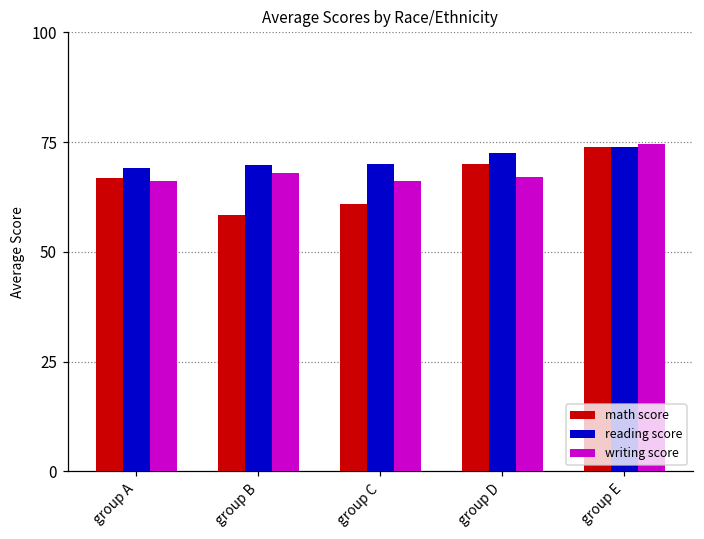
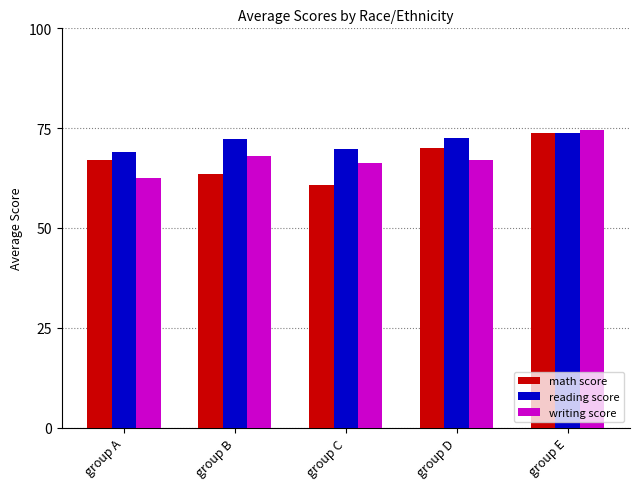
writing score, group A: 66 -> 63
math score, group B: 58 -> 64
reading score, group B: 70 -> 72
